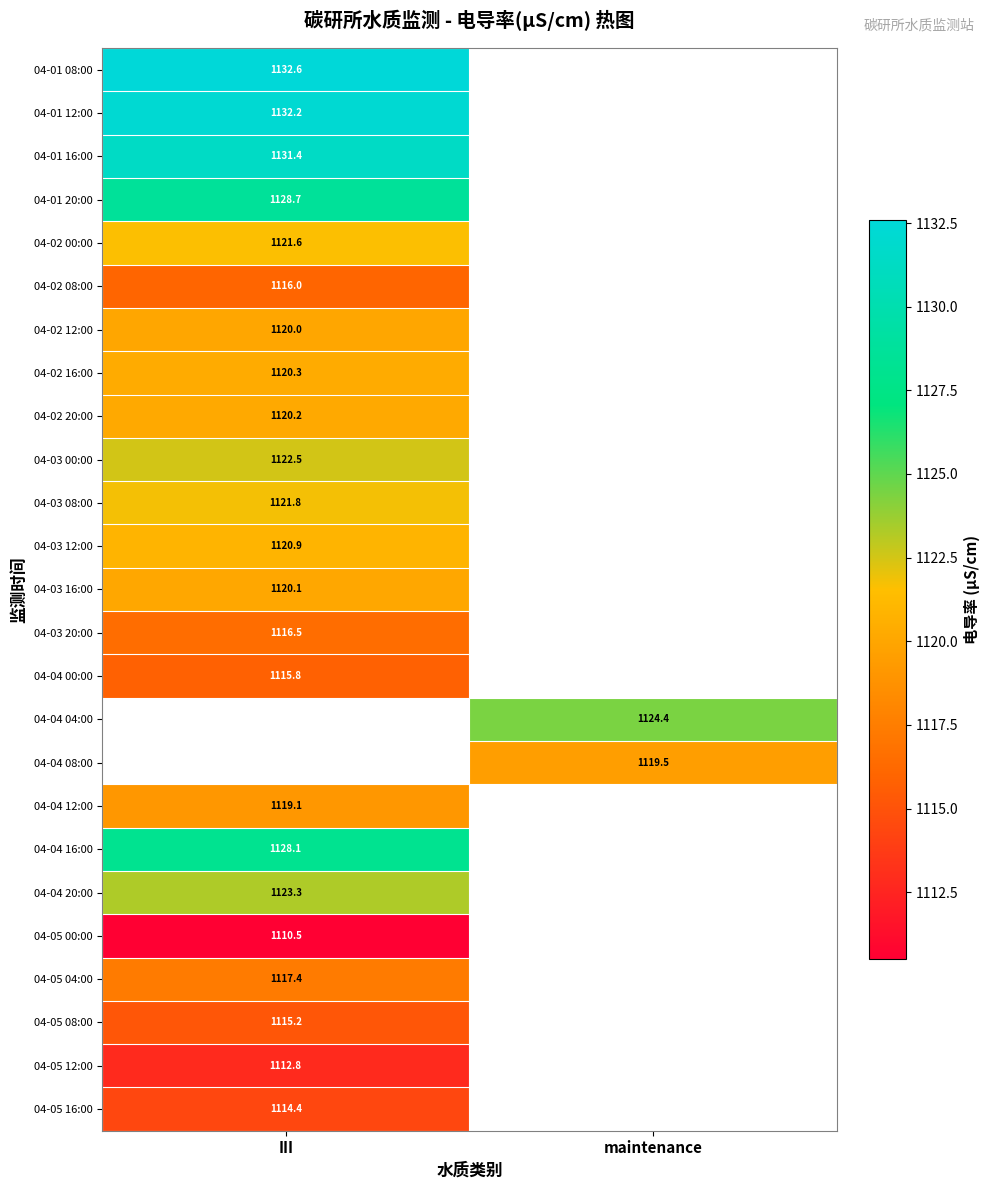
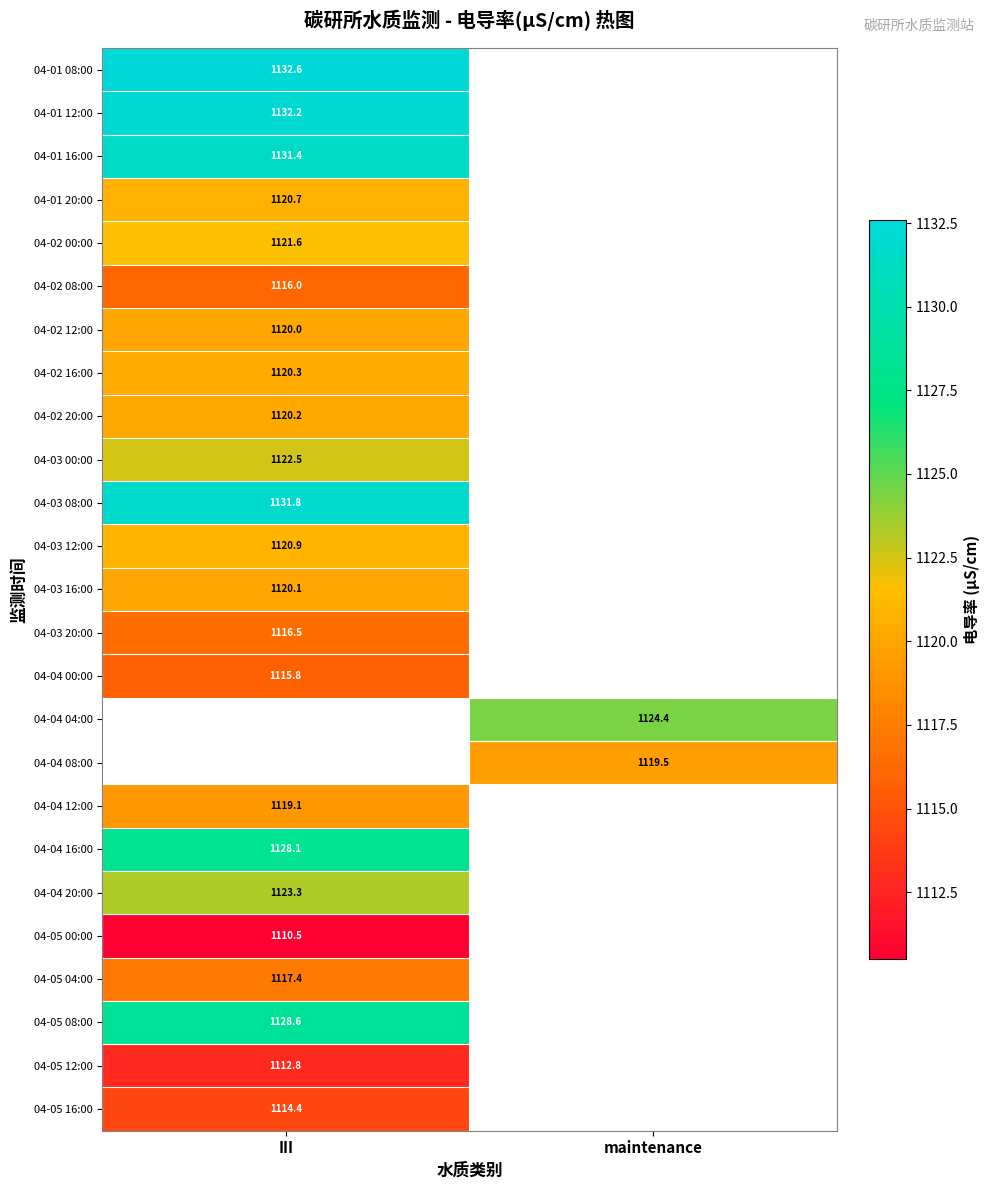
04-01 20:00, III: 1128.7 -> 1120.7
04-03 08:00, III: 1121.8 -> 1131.8
04-05 08:00, III: 1115.2 -> 1128.6
